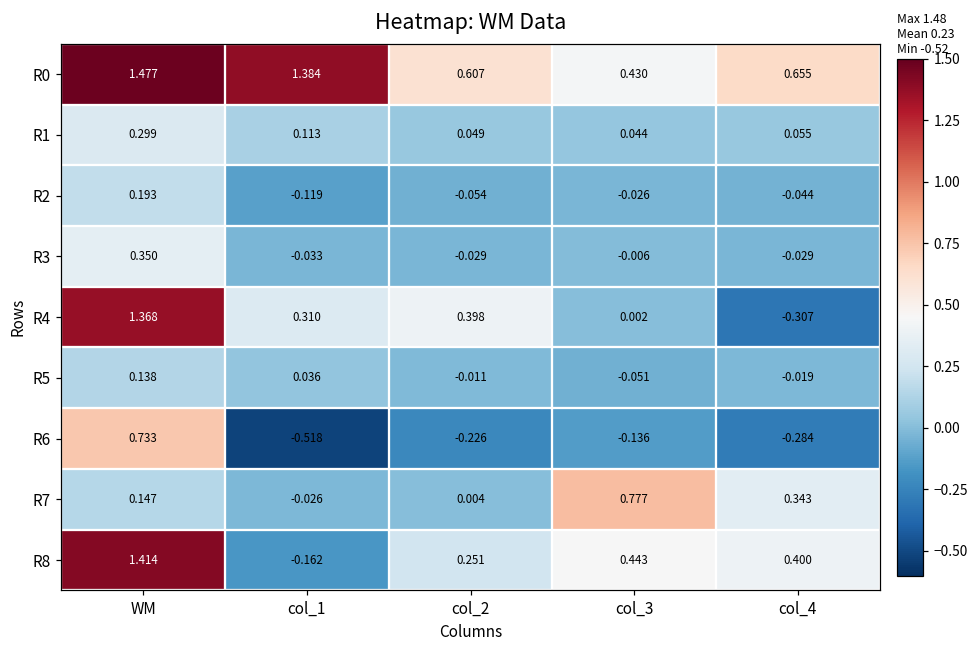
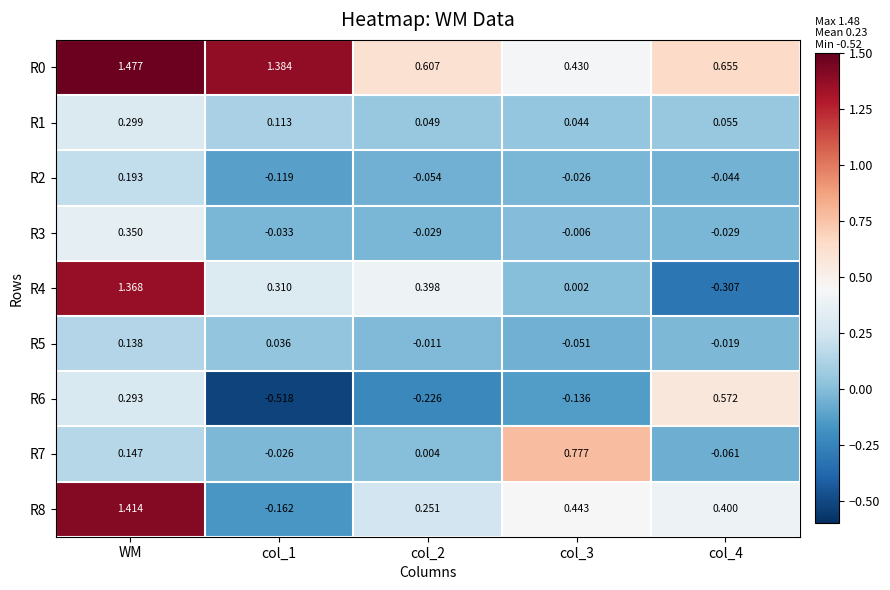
R6, WM: 0.733 -> 0.293
R6, col_4: -0.284 -> 0.572
R7, col_4: 0.343 -> -0.061
